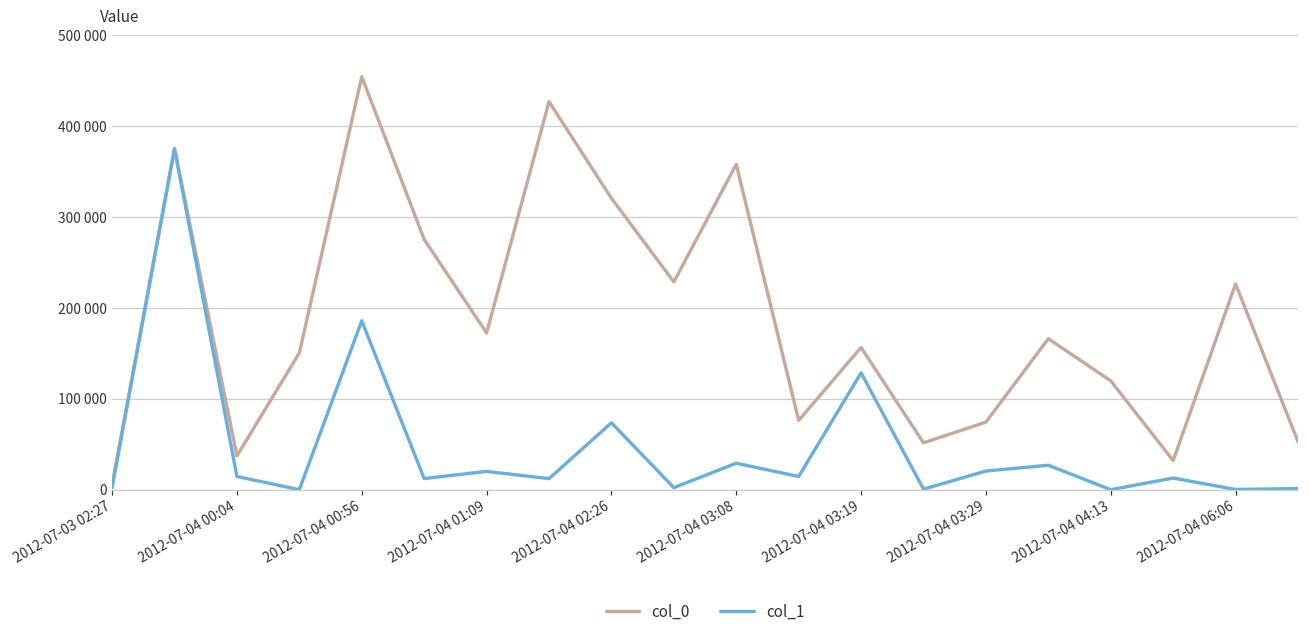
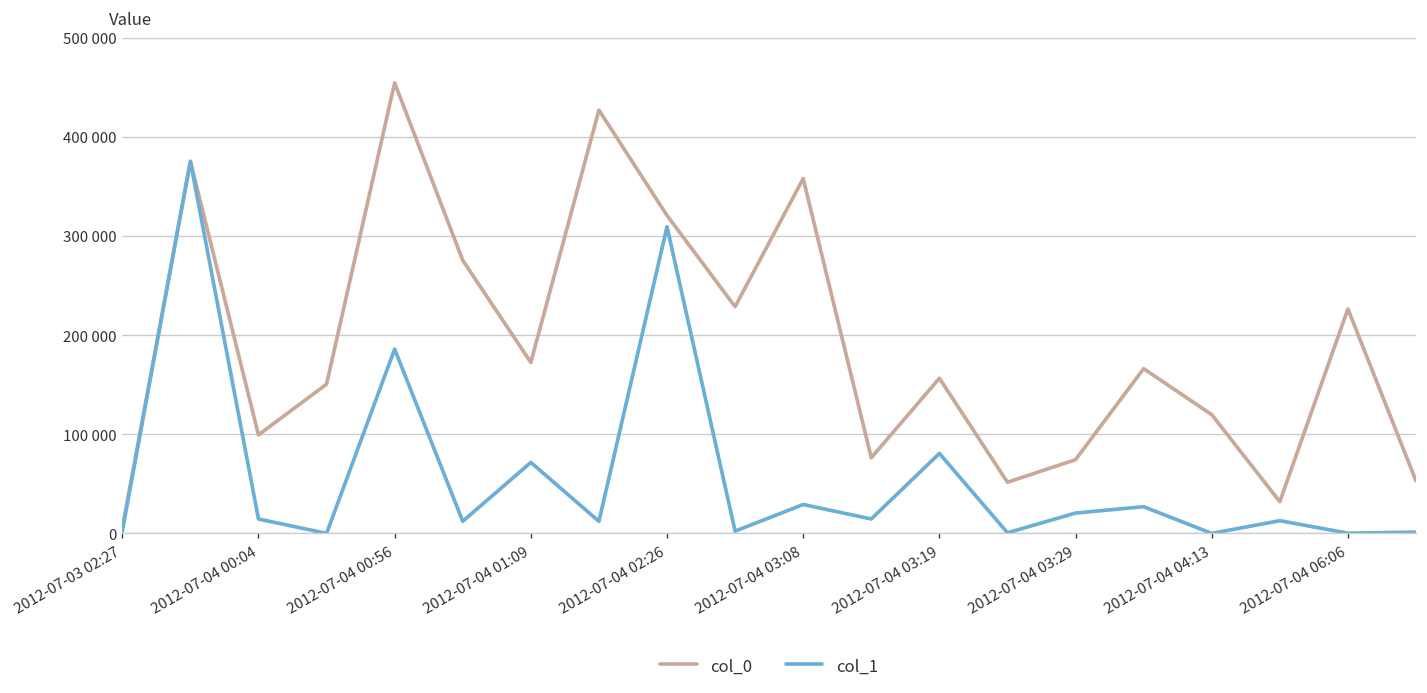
col_0, 2012-07-04 00:04: 40000 -> 100000
col_1, 2012-07-04 01:09: 20000 -> 70000
col_1, 2012-07-04 02:26: 70000 -> 310000
col_1, 2012-07-04 03:19: 130000 -> 80000
